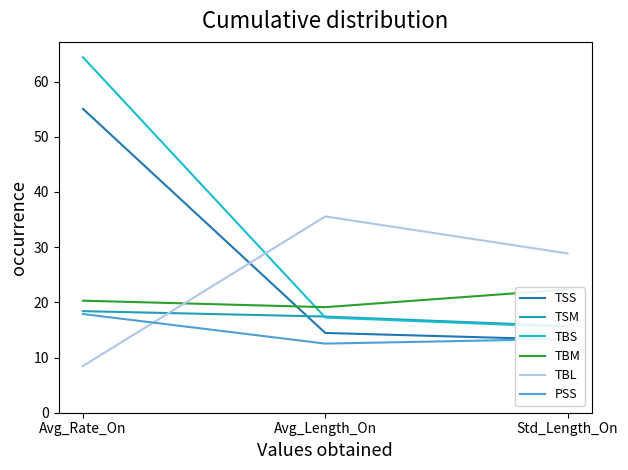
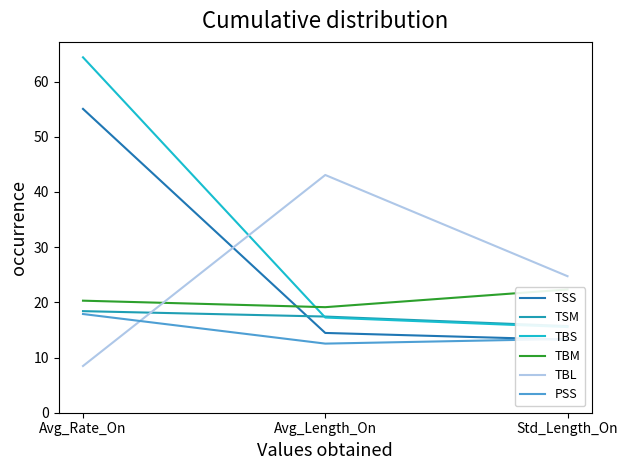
TBL, Avg_Length_On: 36 -> 43
TBL, Std_Length_On: 29 -> 25
